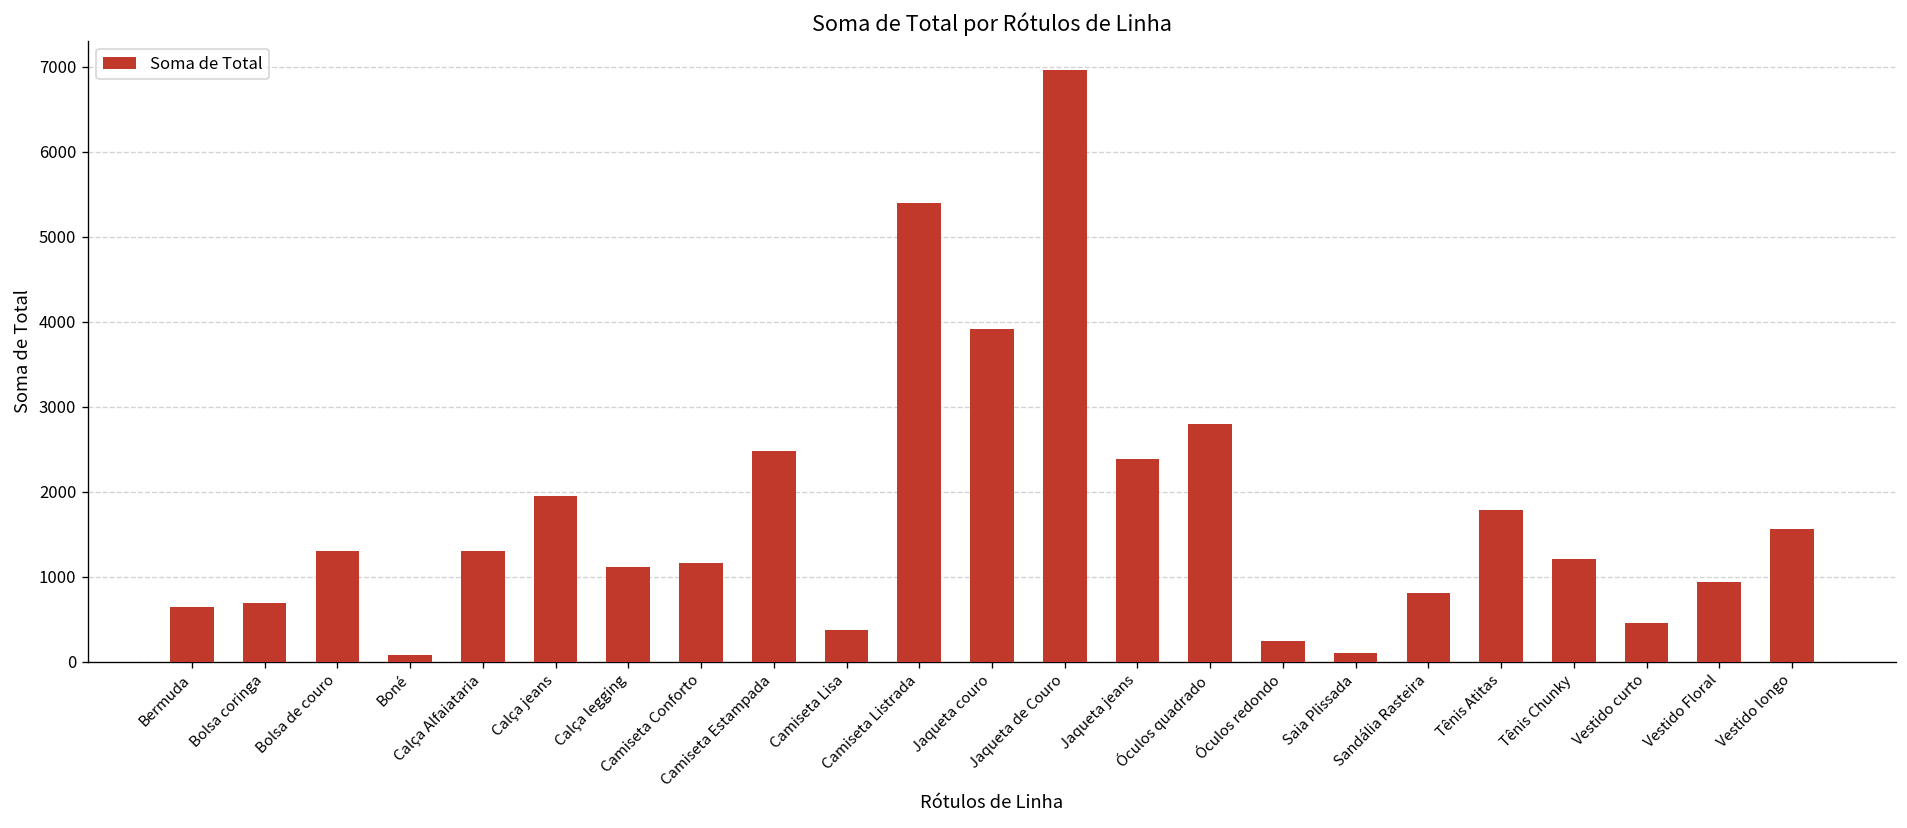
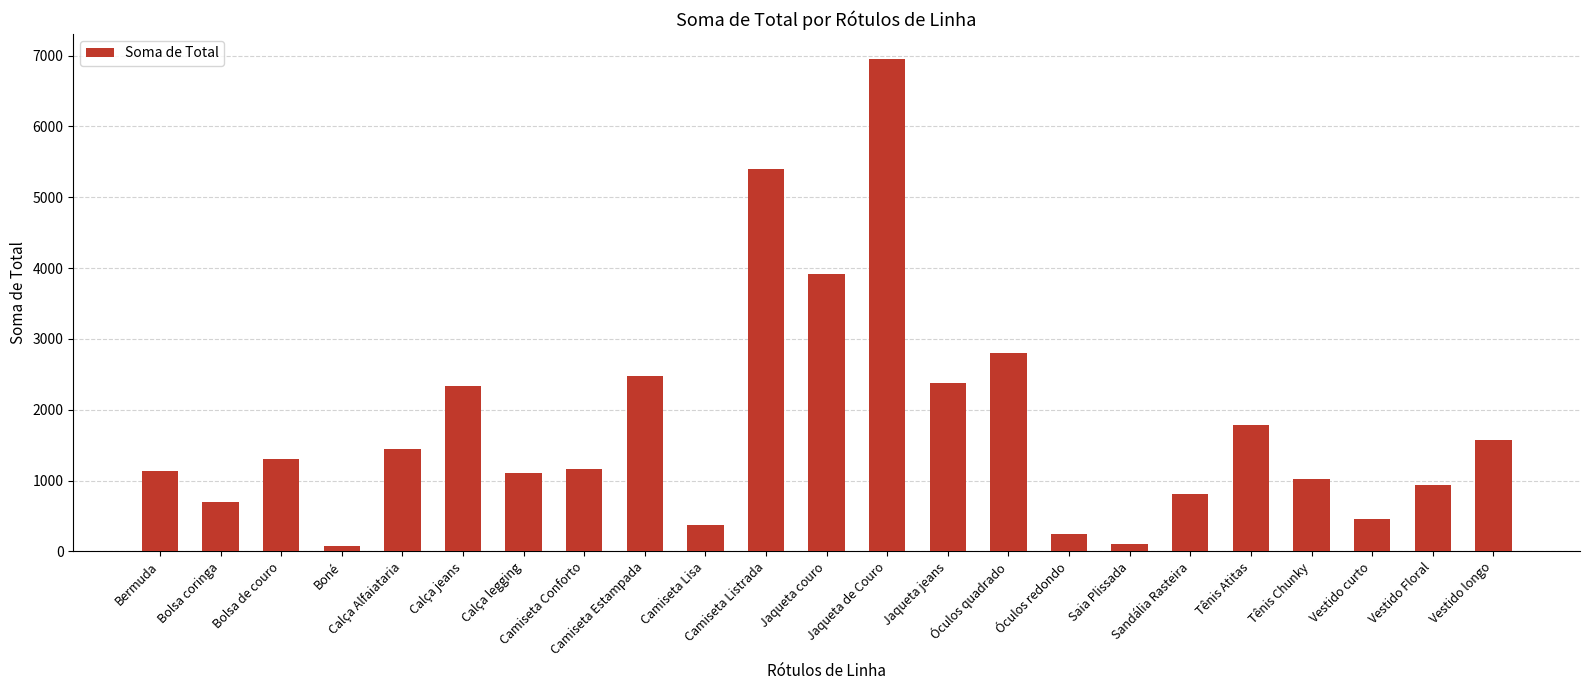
Bermuda: 600 -> 1100
Calça Alfaiataria: 1300 -> 1400
Calça jeans: 2000 -> 2300
Tênis Chunky: 1200 -> 1000
